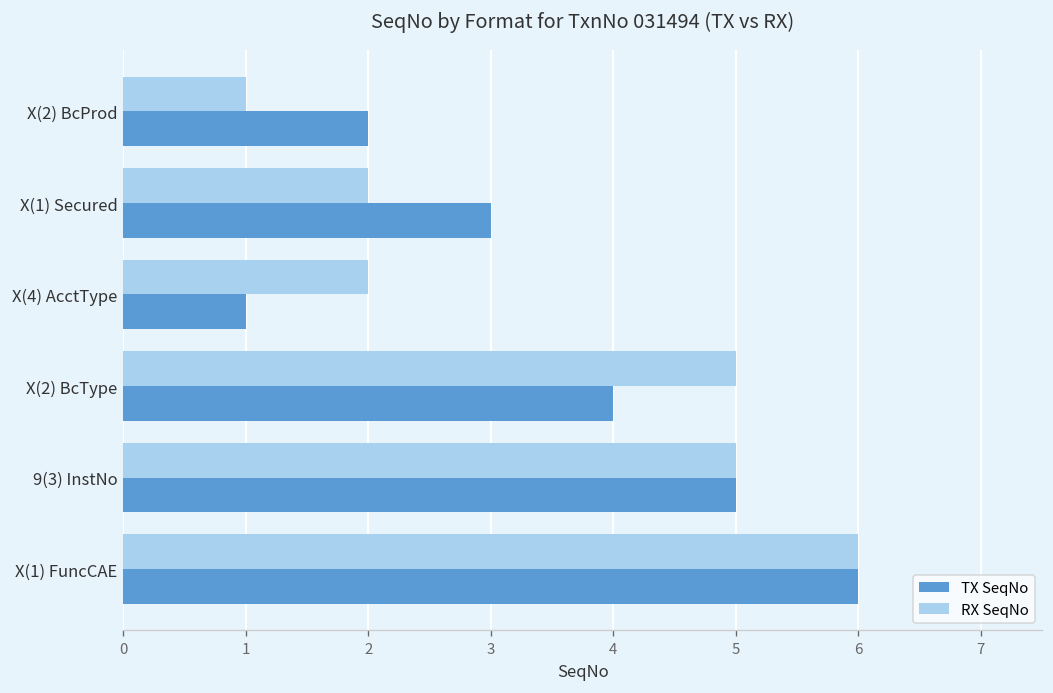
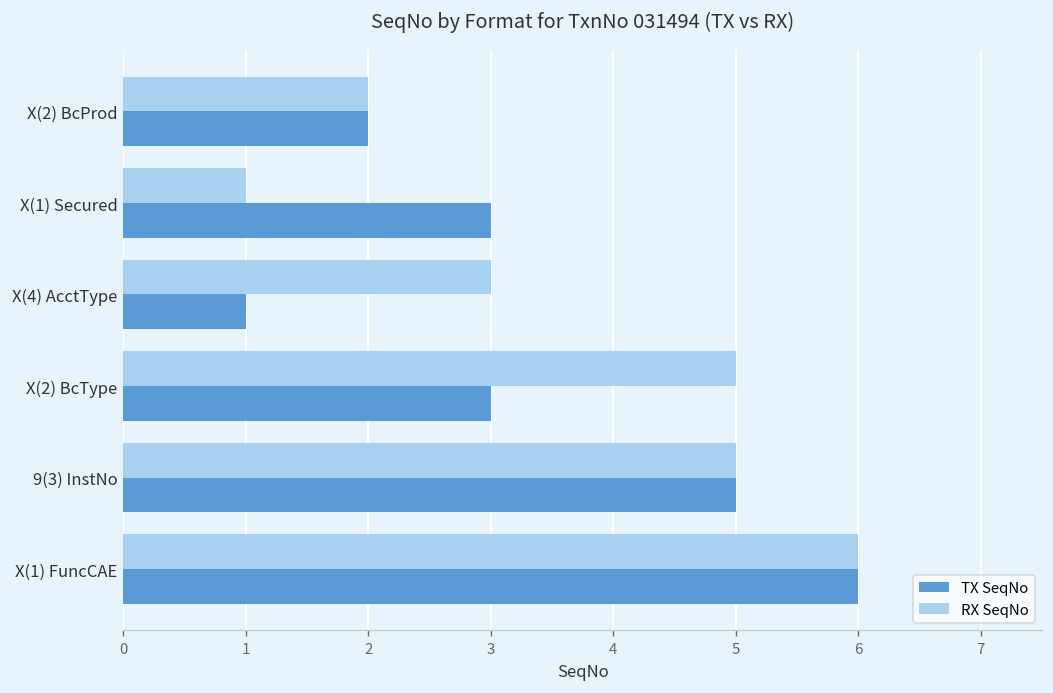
RX SeqNo, X(2) BcProd: 1 -> 2
RX SeqNo, X(1) Secured: 2 -> 1
RX SeqNo, X(4) AcctType: 2 -> 3
TX SeqNo, X(2) BcType: 4 -> 3
